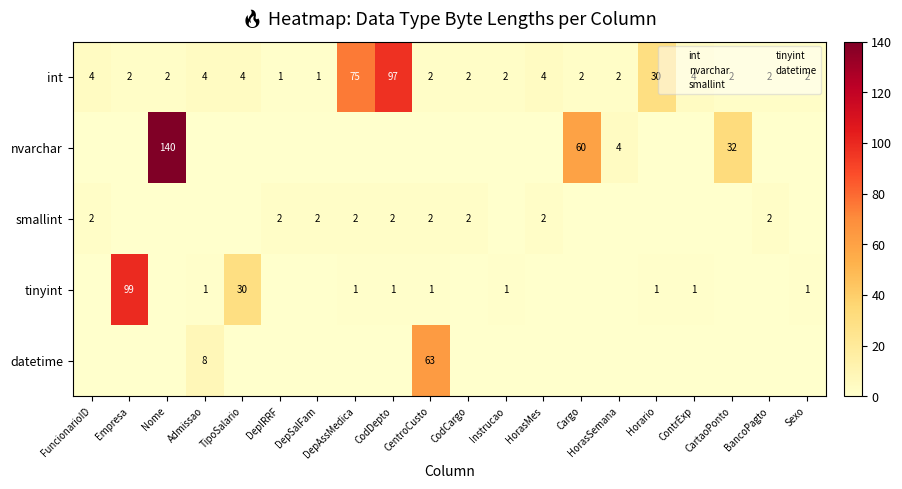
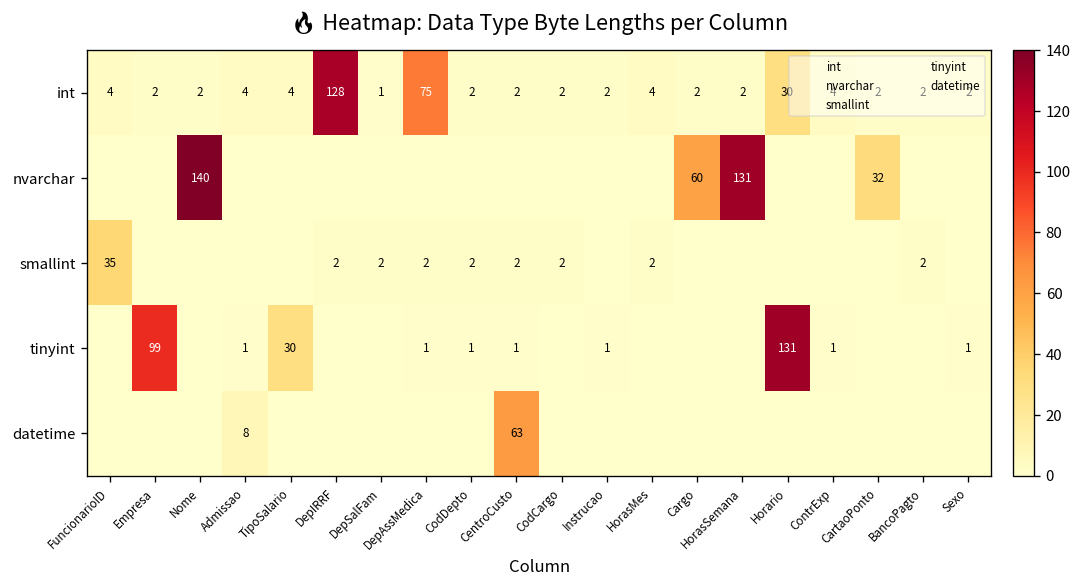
int, DepIRRF: 1 -> 128
int, CodDepto: 97 -> 2
nvarchar, HorasSemana: 4 -> 131
smallint, FuncionarioID: 2 -> 35
tinyint, Horario: 1 -> 131
